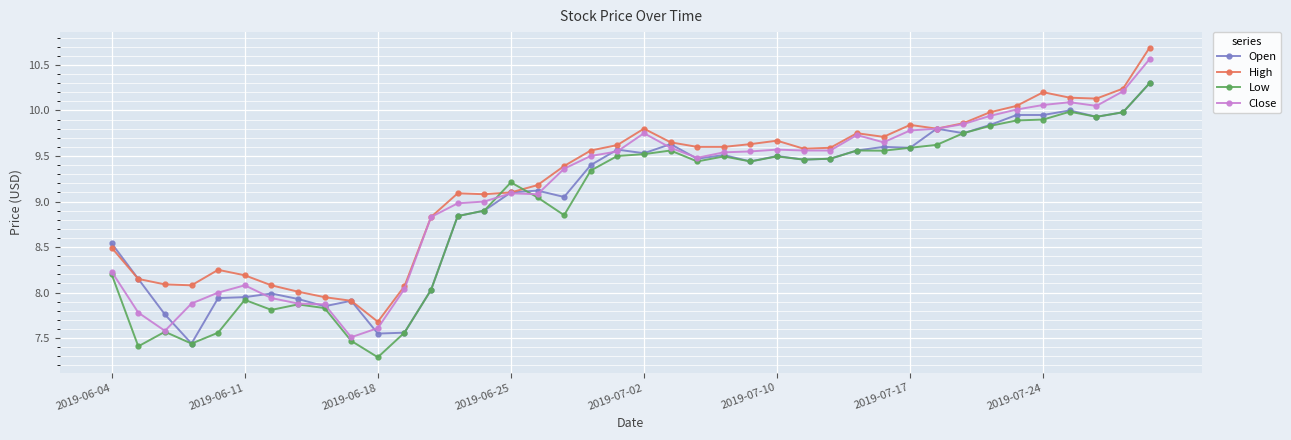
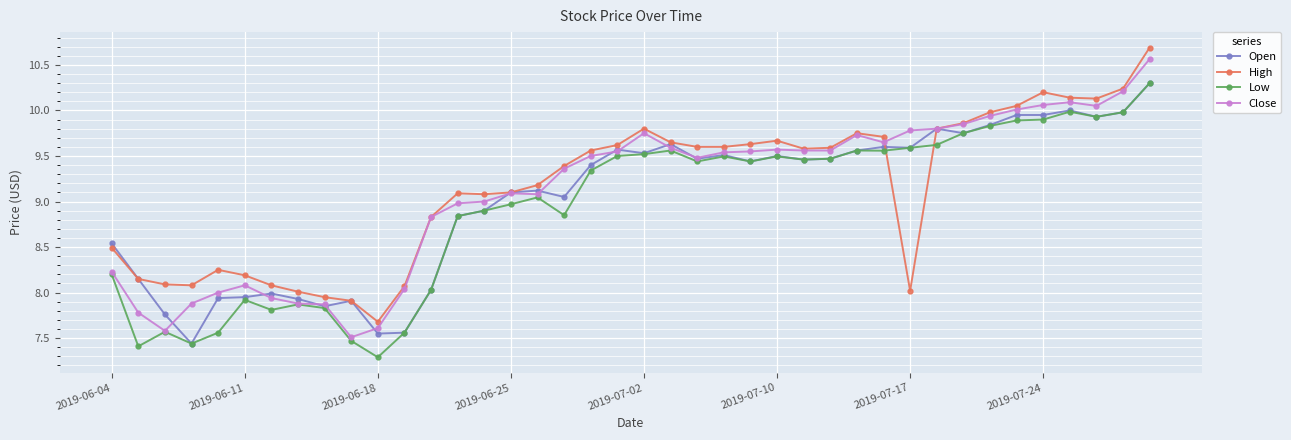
Low, 2019-06-25: 9.2 -> 9.0
High, 2019-07-17: 9.8 -> 8.0
